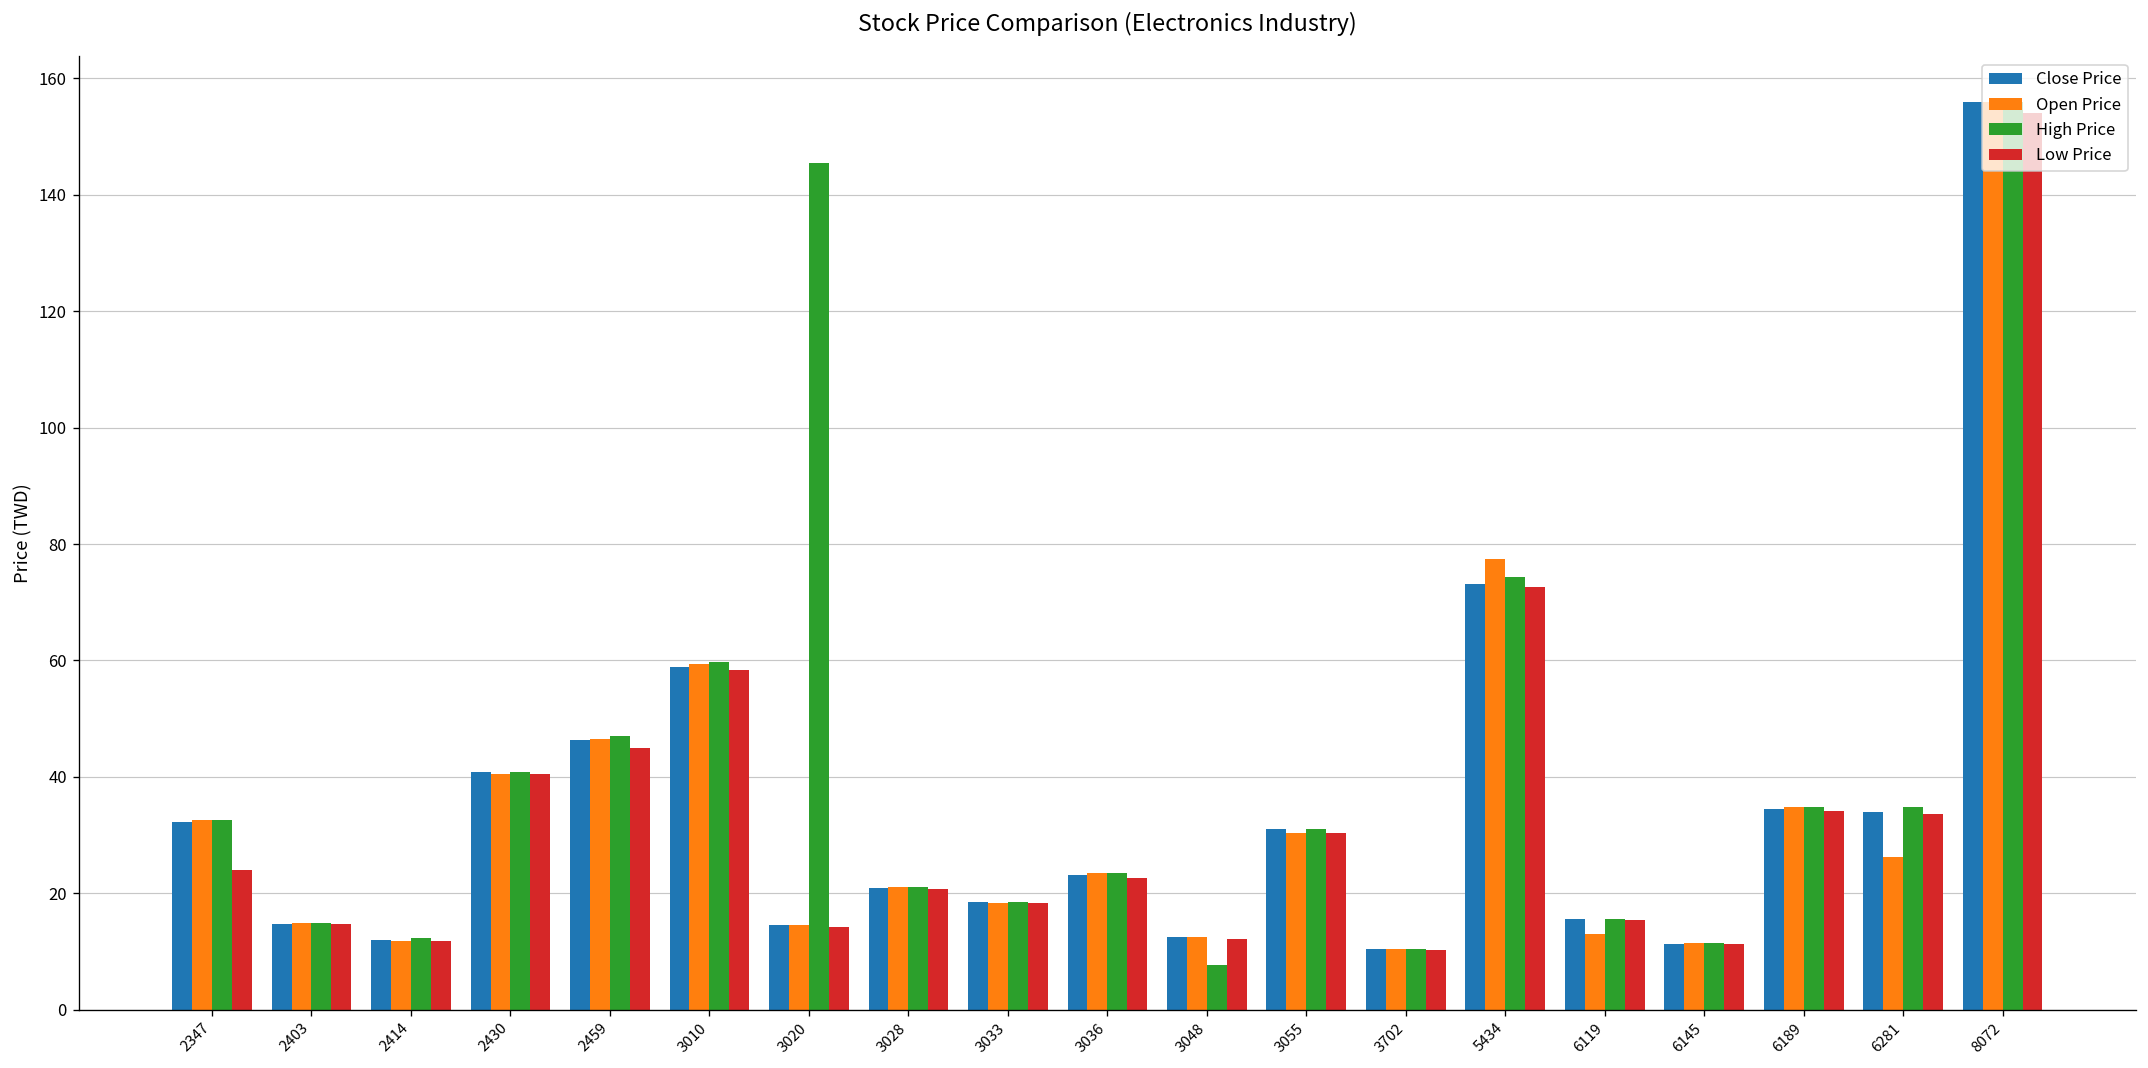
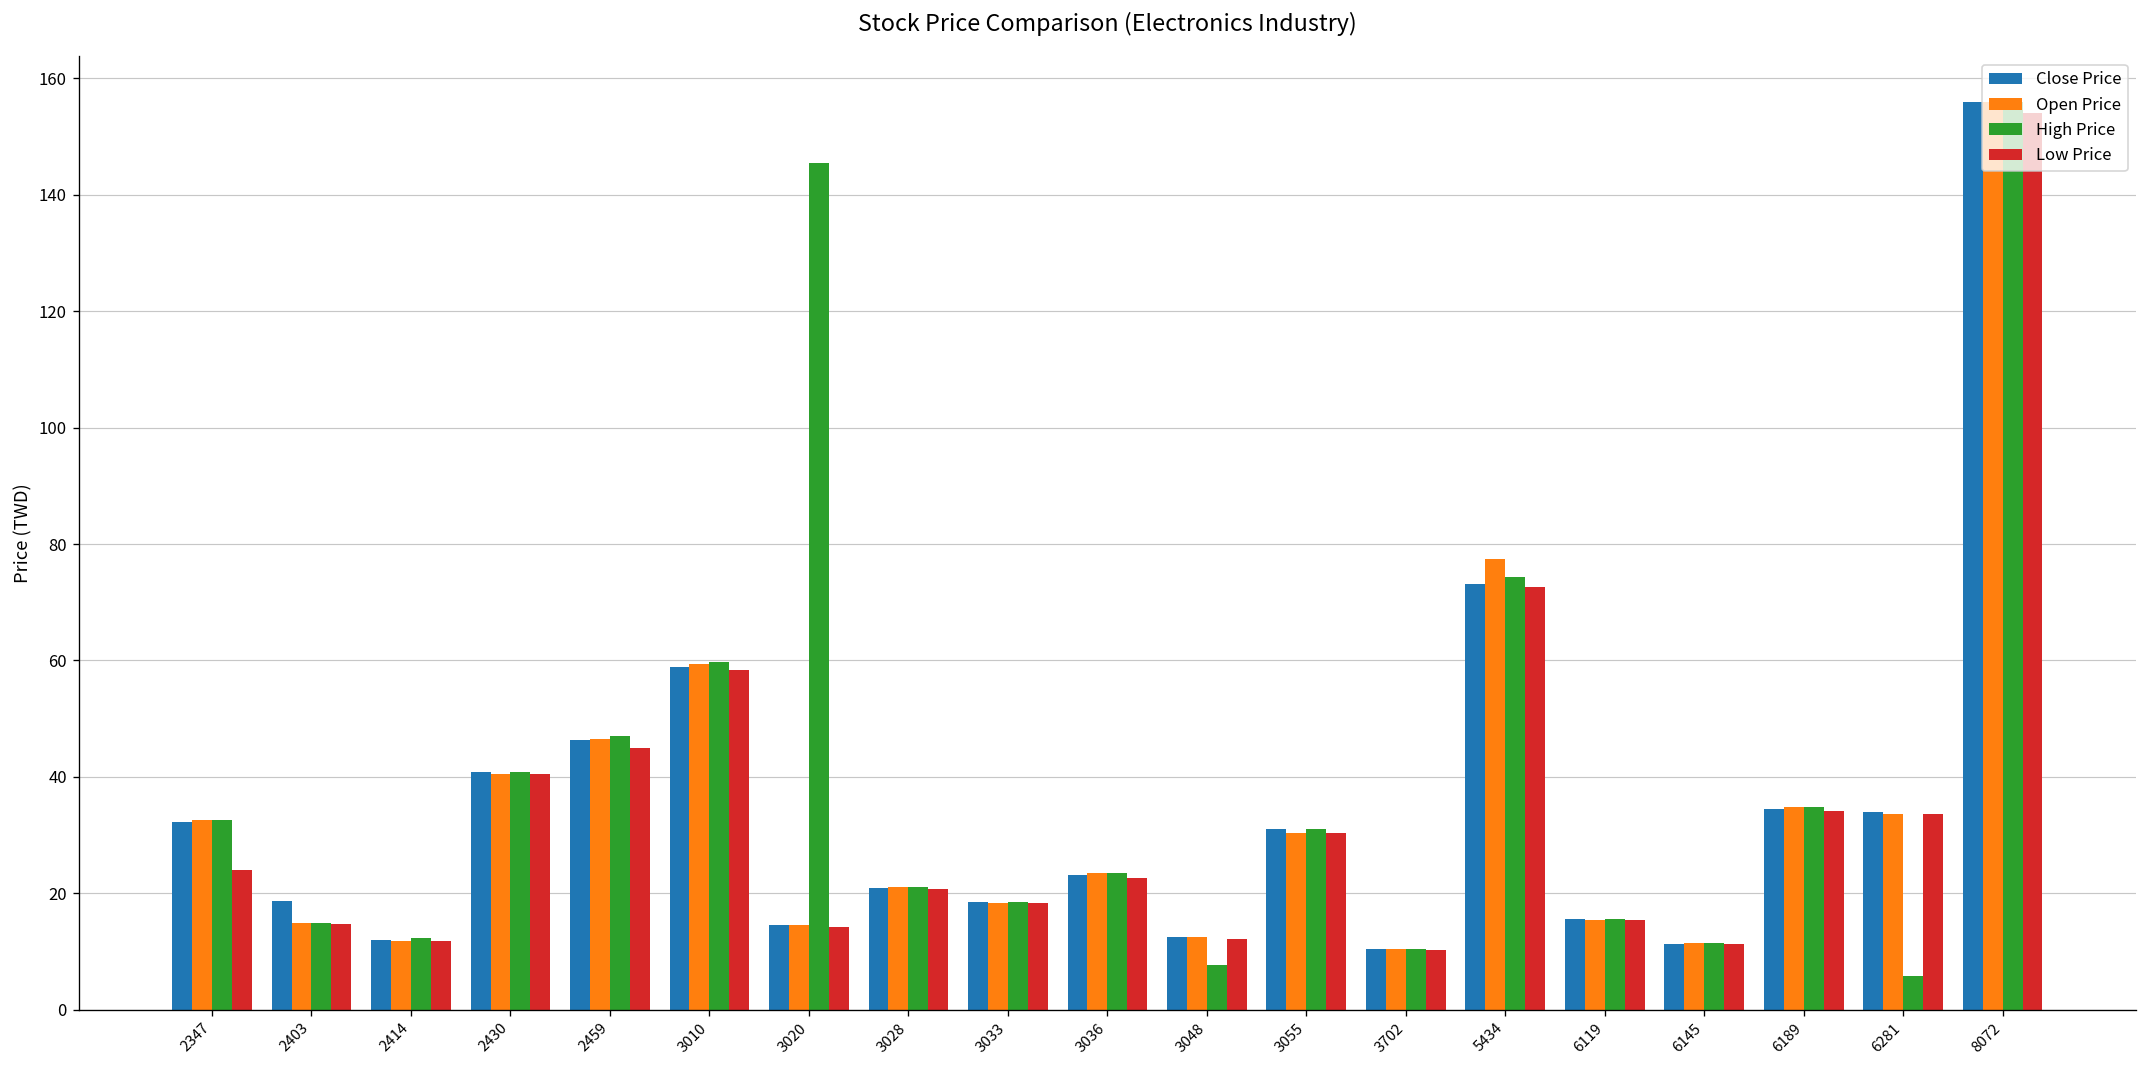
Close Price, 2403: 15 -> 19
Open Price, 6119: 13 -> 15
Open Price, 6281: 26 -> 34
High Price, 6281: 35 -> 6
